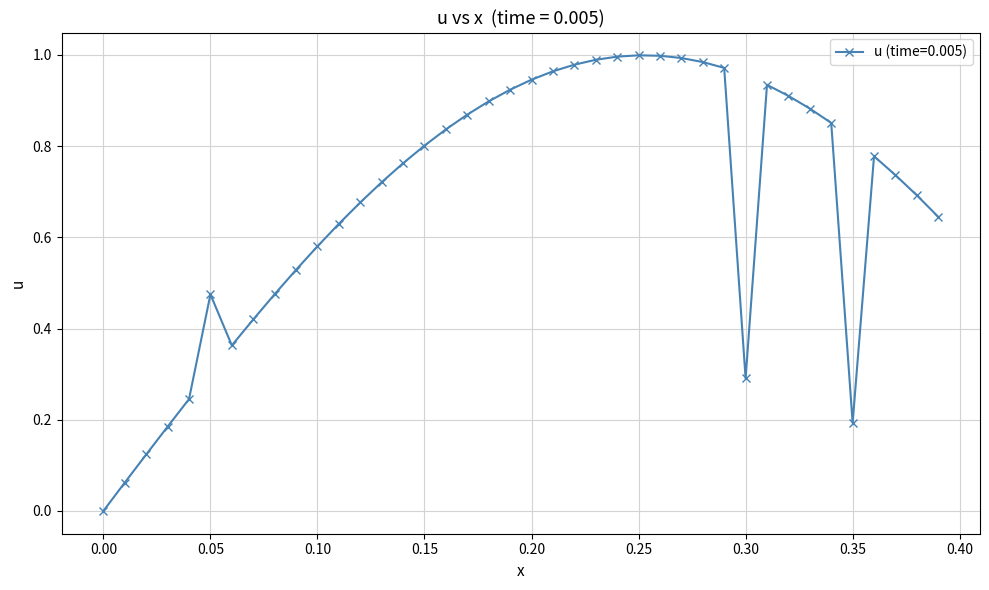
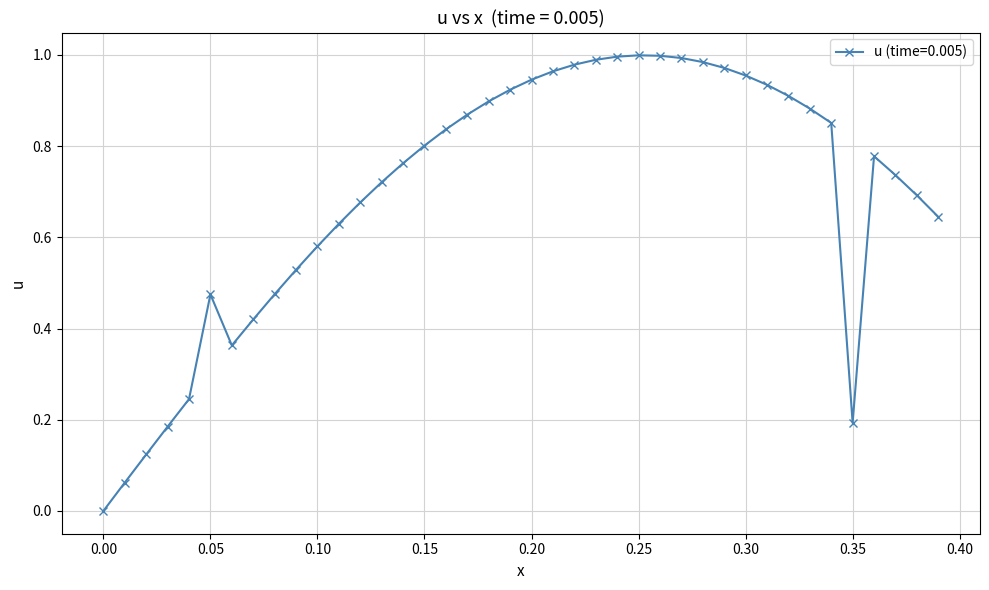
0.30: 0.29 -> 0.95
